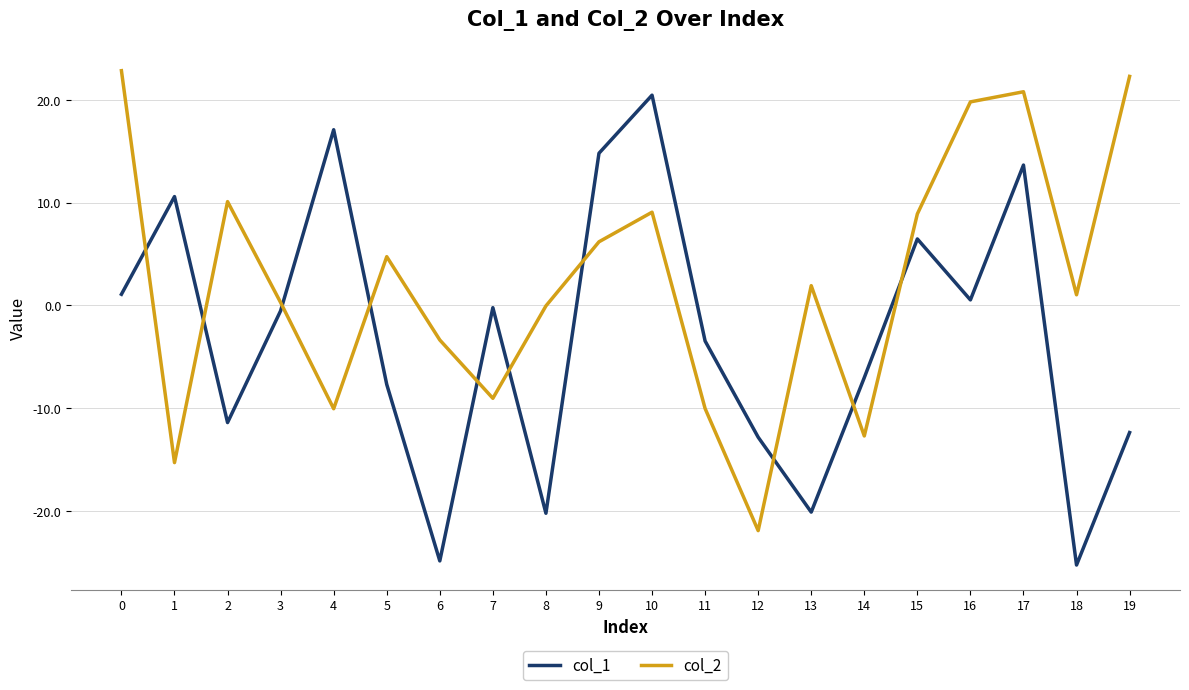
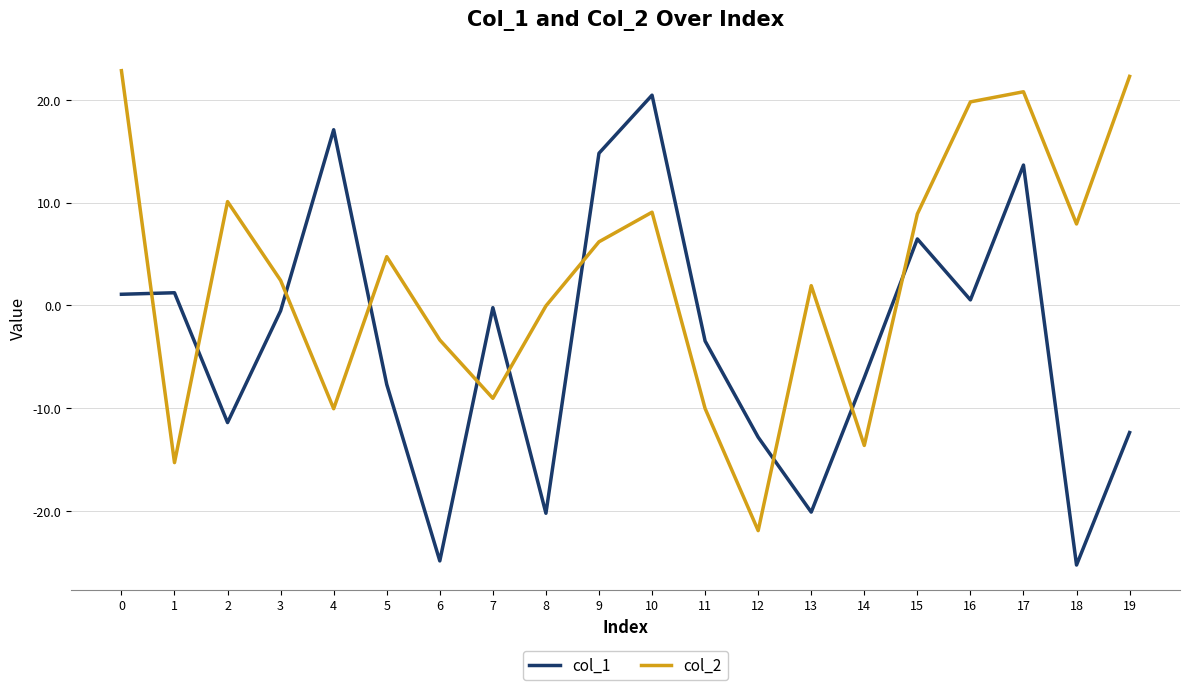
col_1, 1: 10.6 -> 1.2
col_2, 3: 0.3 -> 2.4
col_2, 14: -12.7 -> -13.6
col_2, 18: 1.0 -> 7.9
